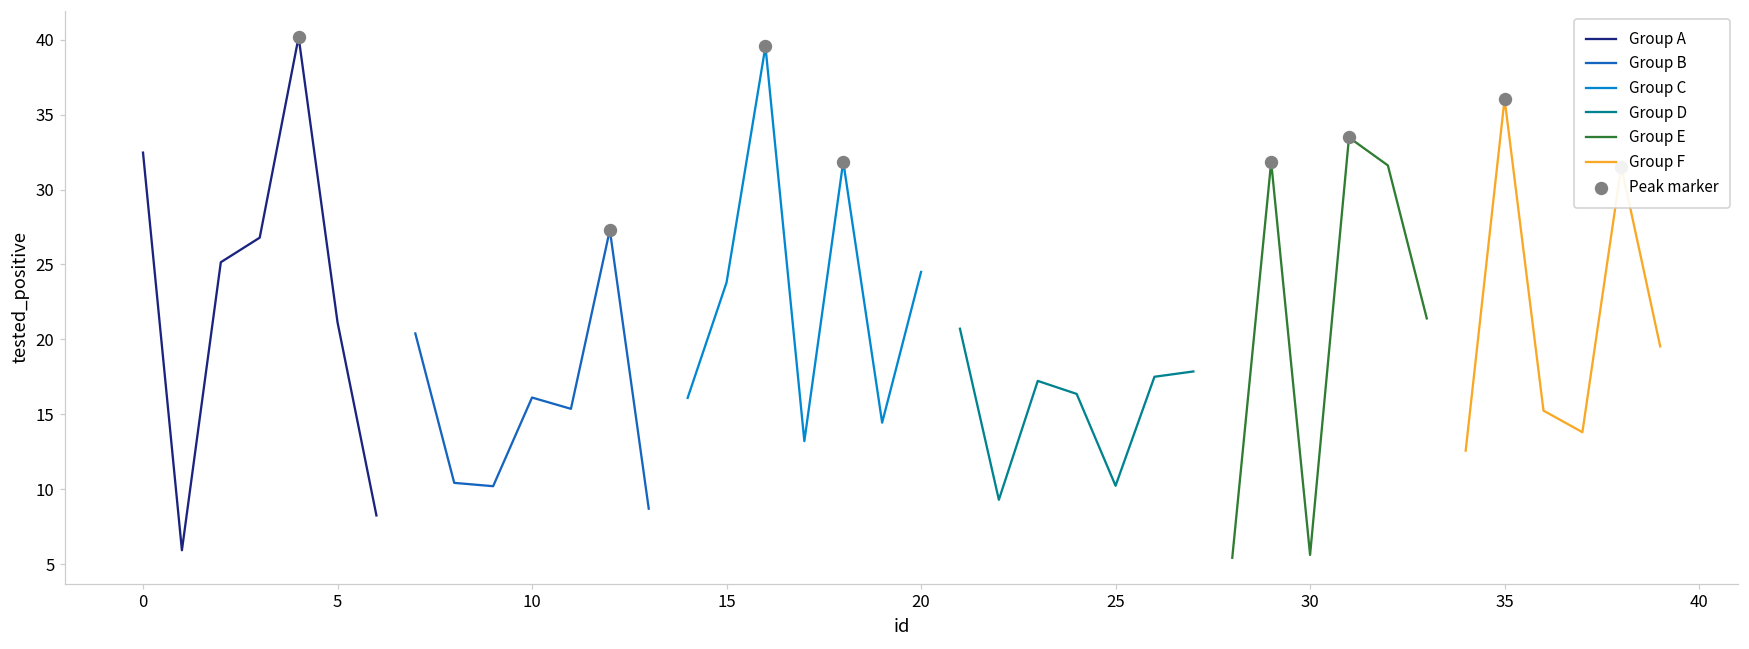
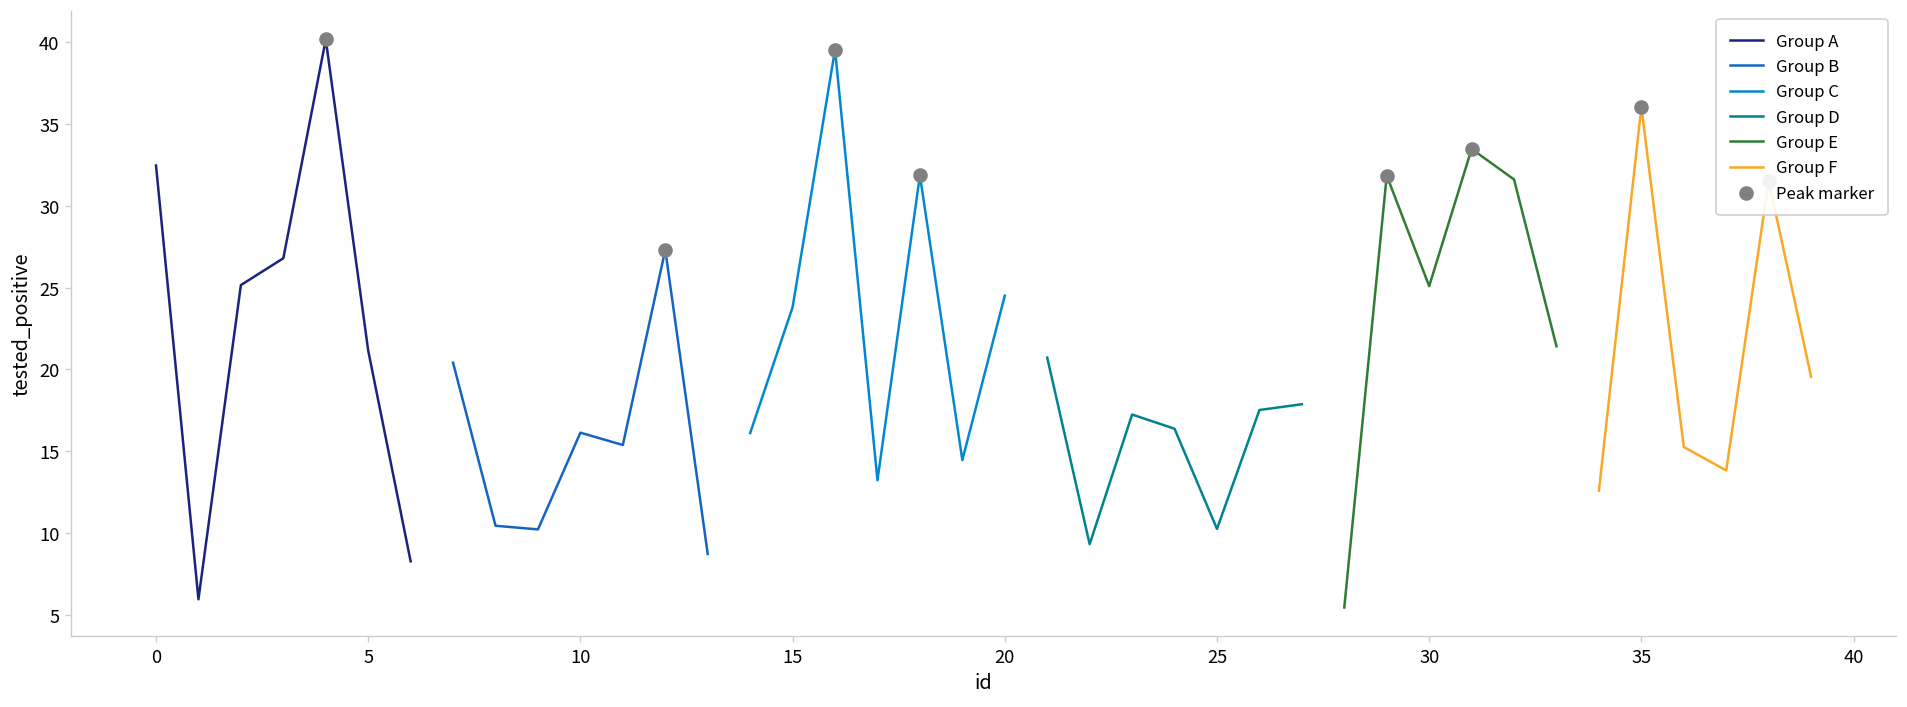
Group E, 30: 5.6 -> 25.1
